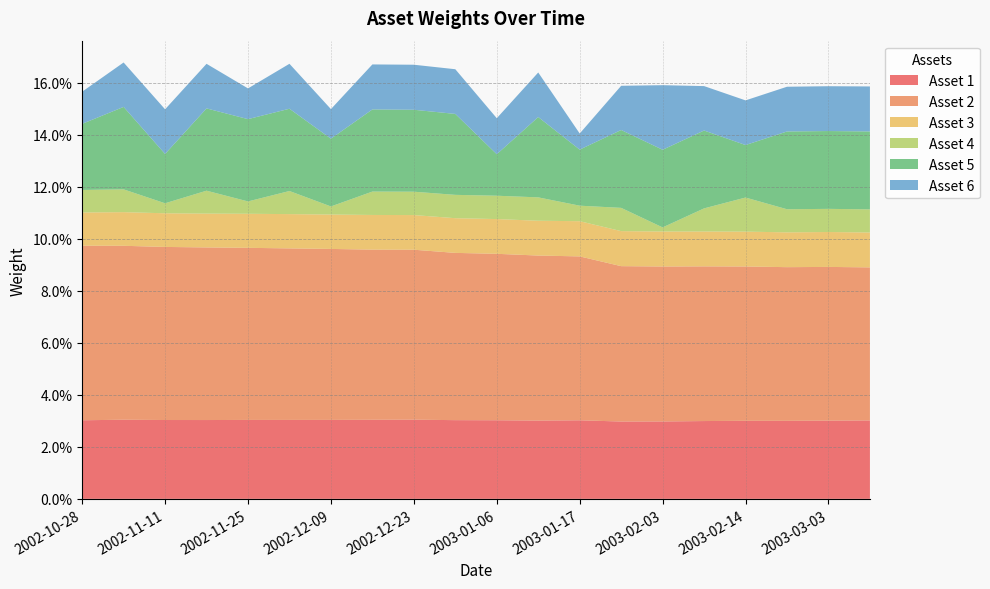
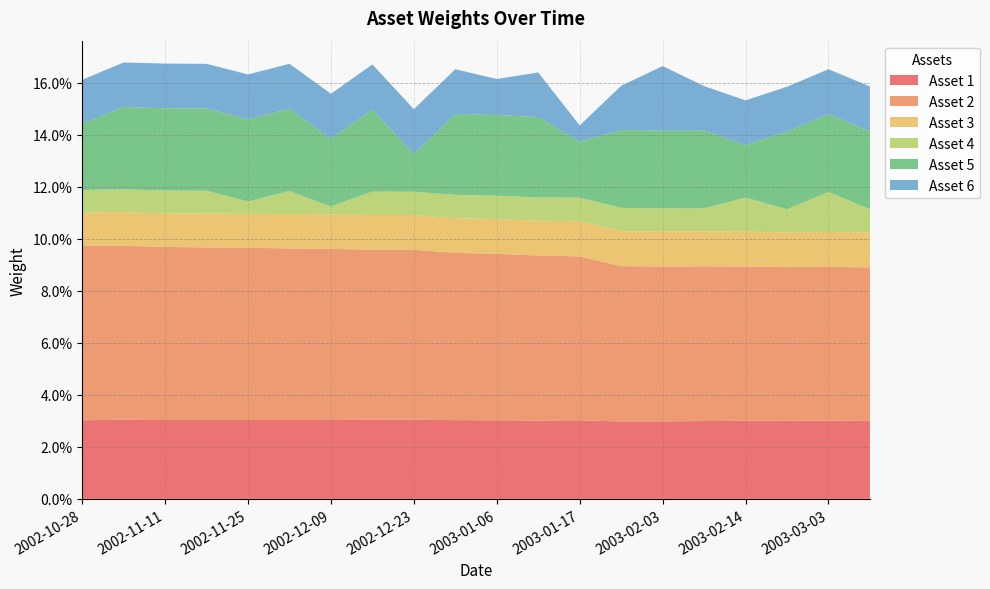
Asset 6, 2002-10-28: 1.2% -> 1.7%
Asset 4, 2002-11-11: 0.4% -> 0.9%
Asset 5, 2002-11-11: 1.9% -> 3.2%
Asset 6, 2002-11-25: 1.2% -> 1.7%
Asset 6, 2002-12-09: 1.1% -> 1.7%
Asset 5, 2002-12-23: 3.2% -> 1.4%
Asset 5, 2003-01-06: 1.6% -> 3.1%
Asset 4, 2003-01-17: 0.6% -> 0.9%
Asset 4, 2003-02-03: 0.2% -> 0.9%
Asset 4, 2003-03-03: 0.9% -> 1.5%
